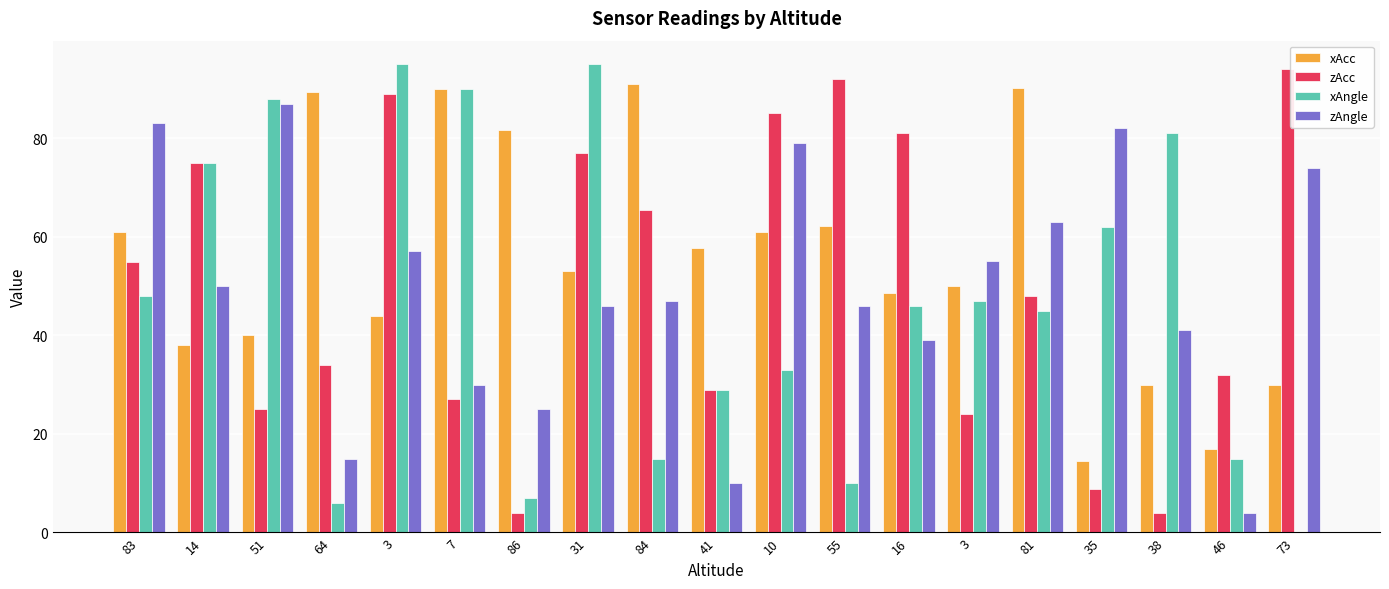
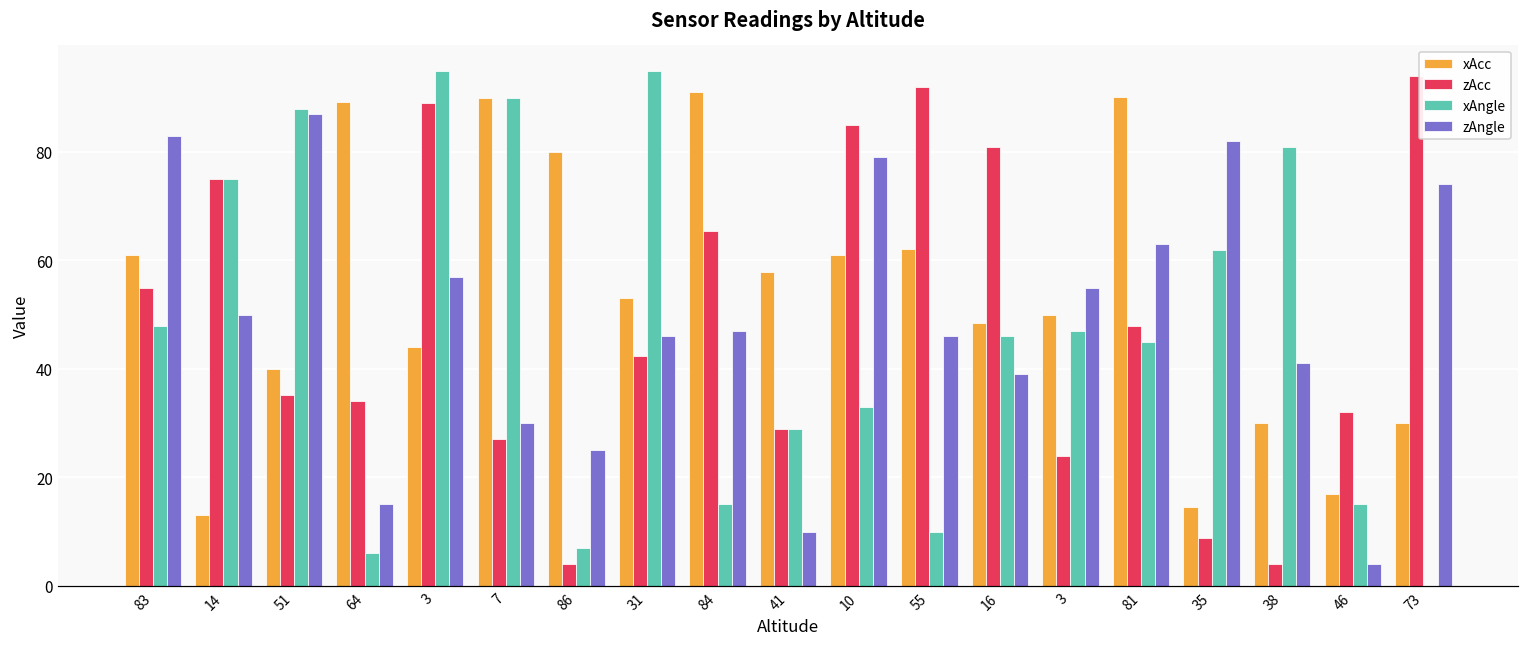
xAcc, 14: 38 -> 13
zAcc, 51: 25 -> 35
xAcc, 86: 82 -> 80
zAcc, 31: 77 -> 42
